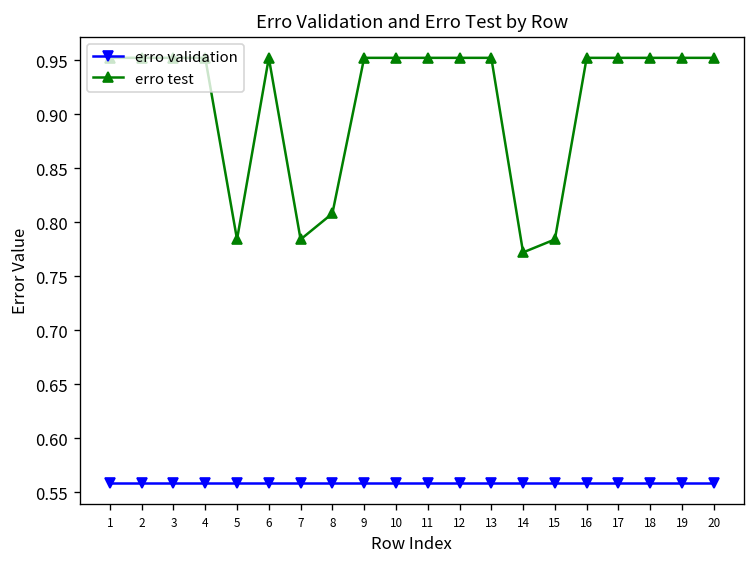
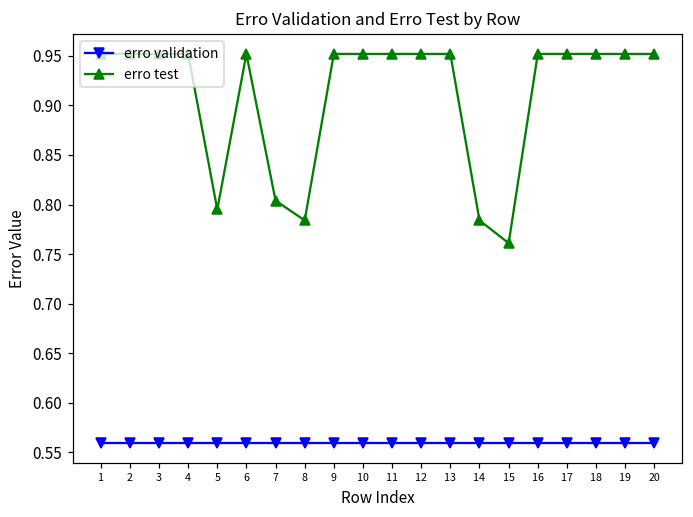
erro test, 5: 0.78 -> 0.80
erro test, 7: 0.78 -> 0.80
erro test, 8: 0.81 -> 0.78
erro test, 14: 0.77 -> 0.78
erro test, 15: 0.78 -> 0.76
